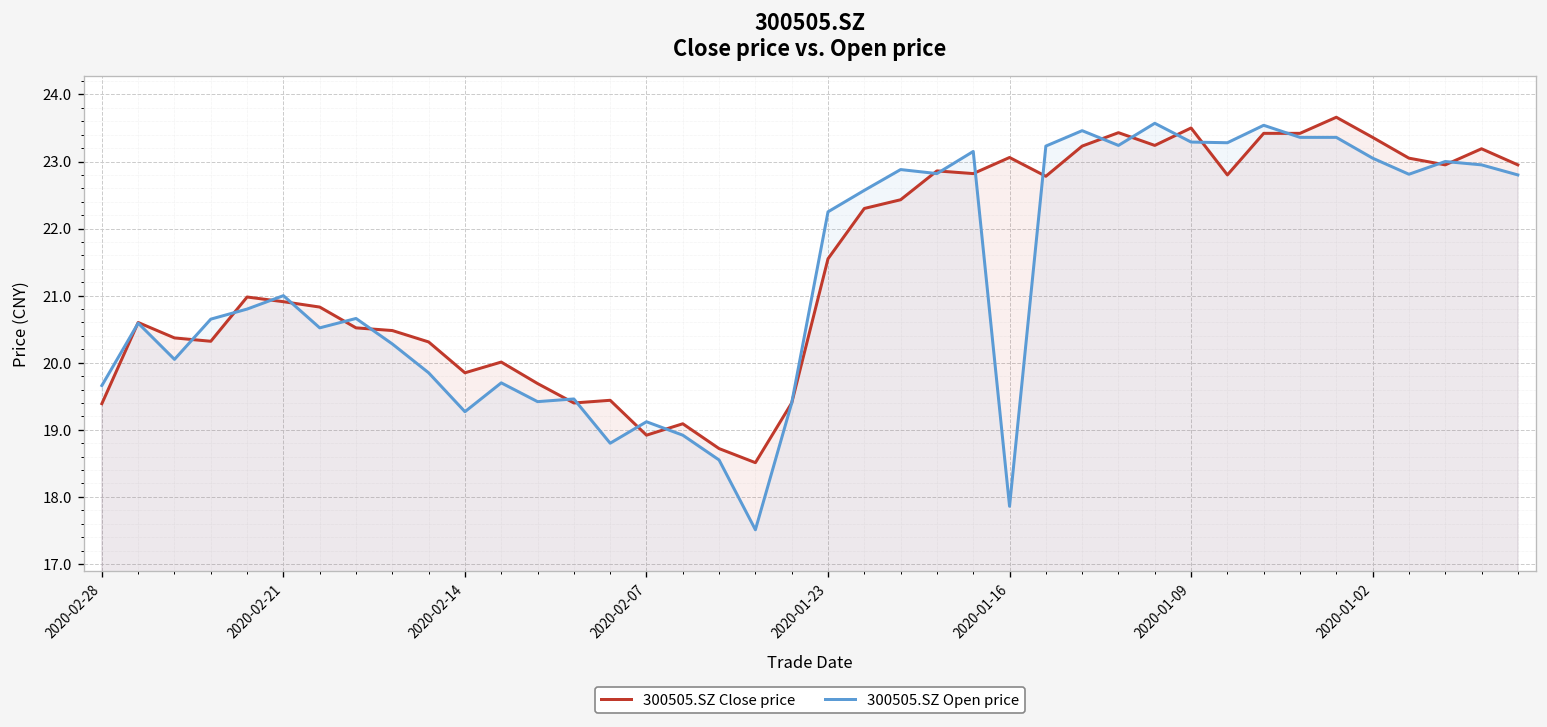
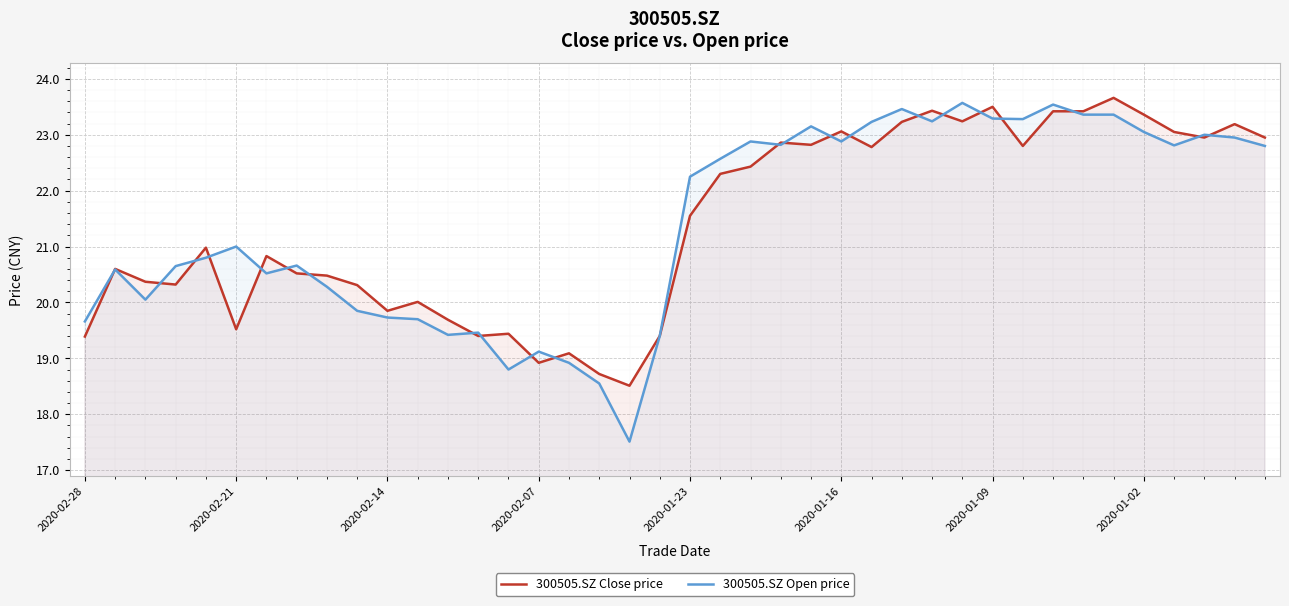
300505.SZ Close price, 2020-02-21: 20.9 -> 19.5
300505.SZ Open price, 2020-02-14: 19.3 -> 19.7
300505.SZ Open price, 2020-01-16: 17.9 -> 22.9
